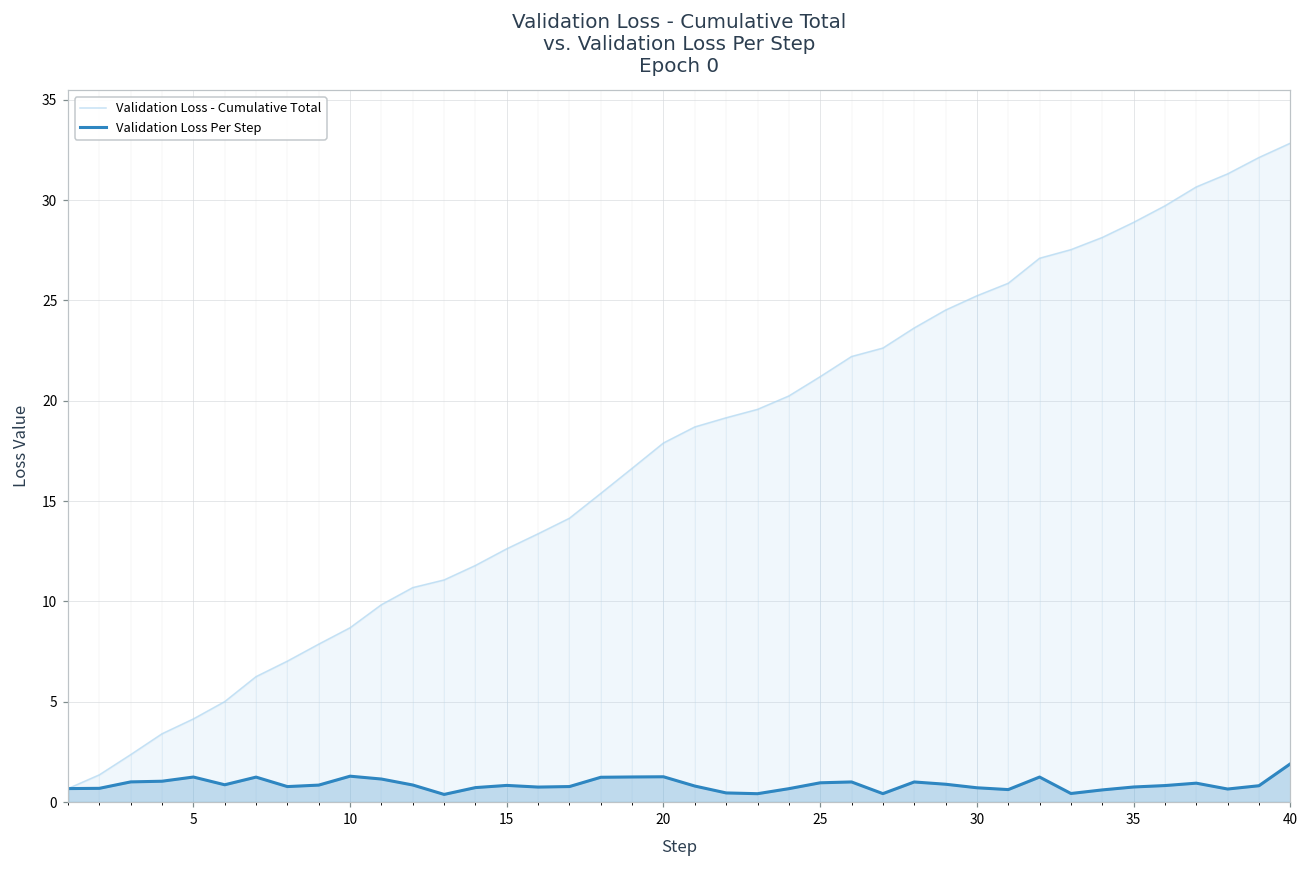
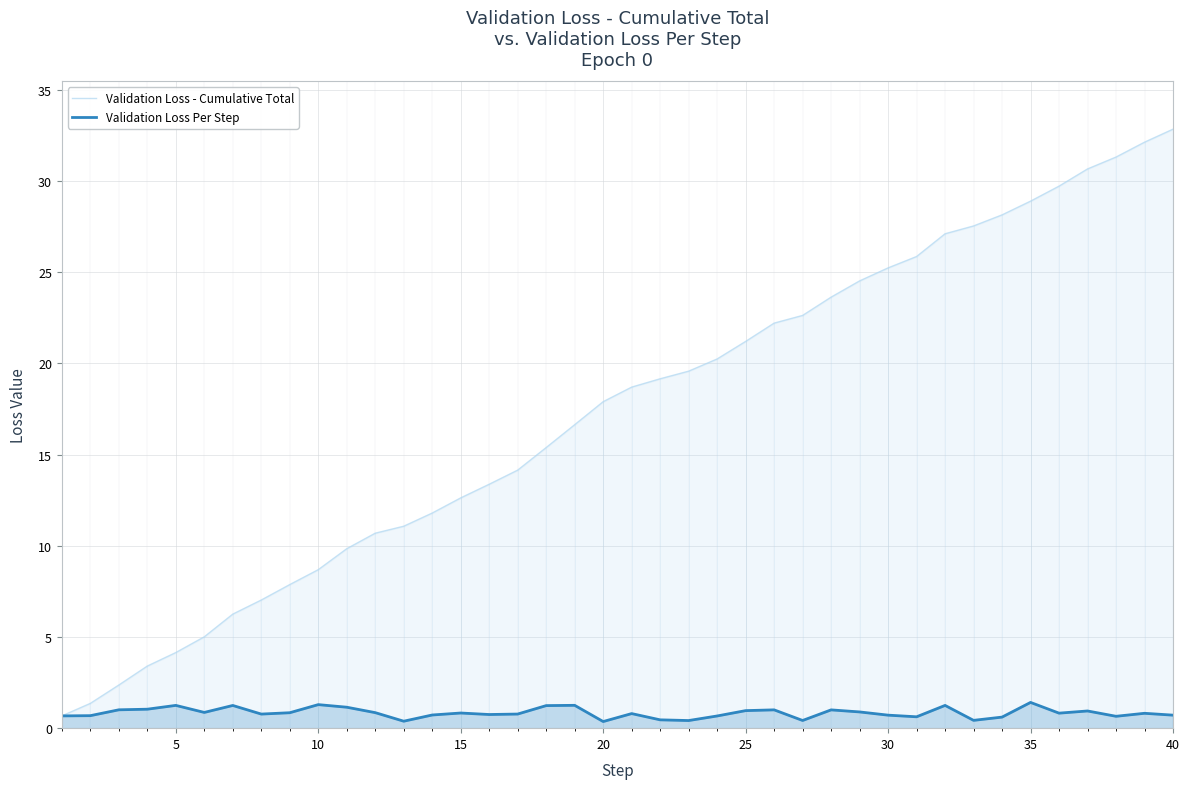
Validation Loss Per Step, 20: 1.3 -> 0.4
Validation Loss Per Step, 35: 0.8 -> 1.4
Validation Loss Per Step, 40: 1.9 -> 0.7
